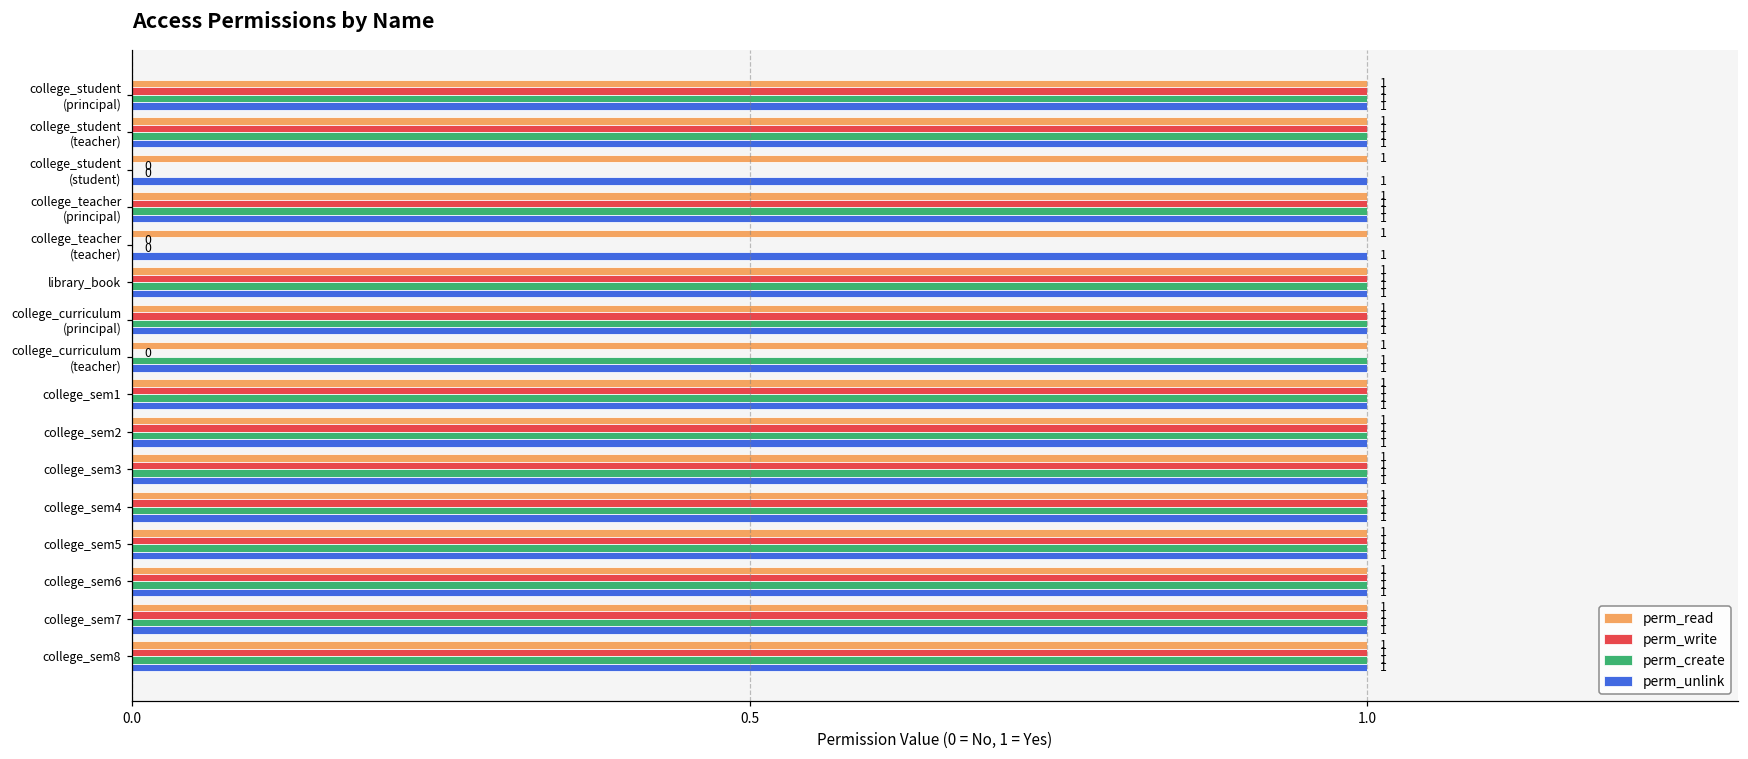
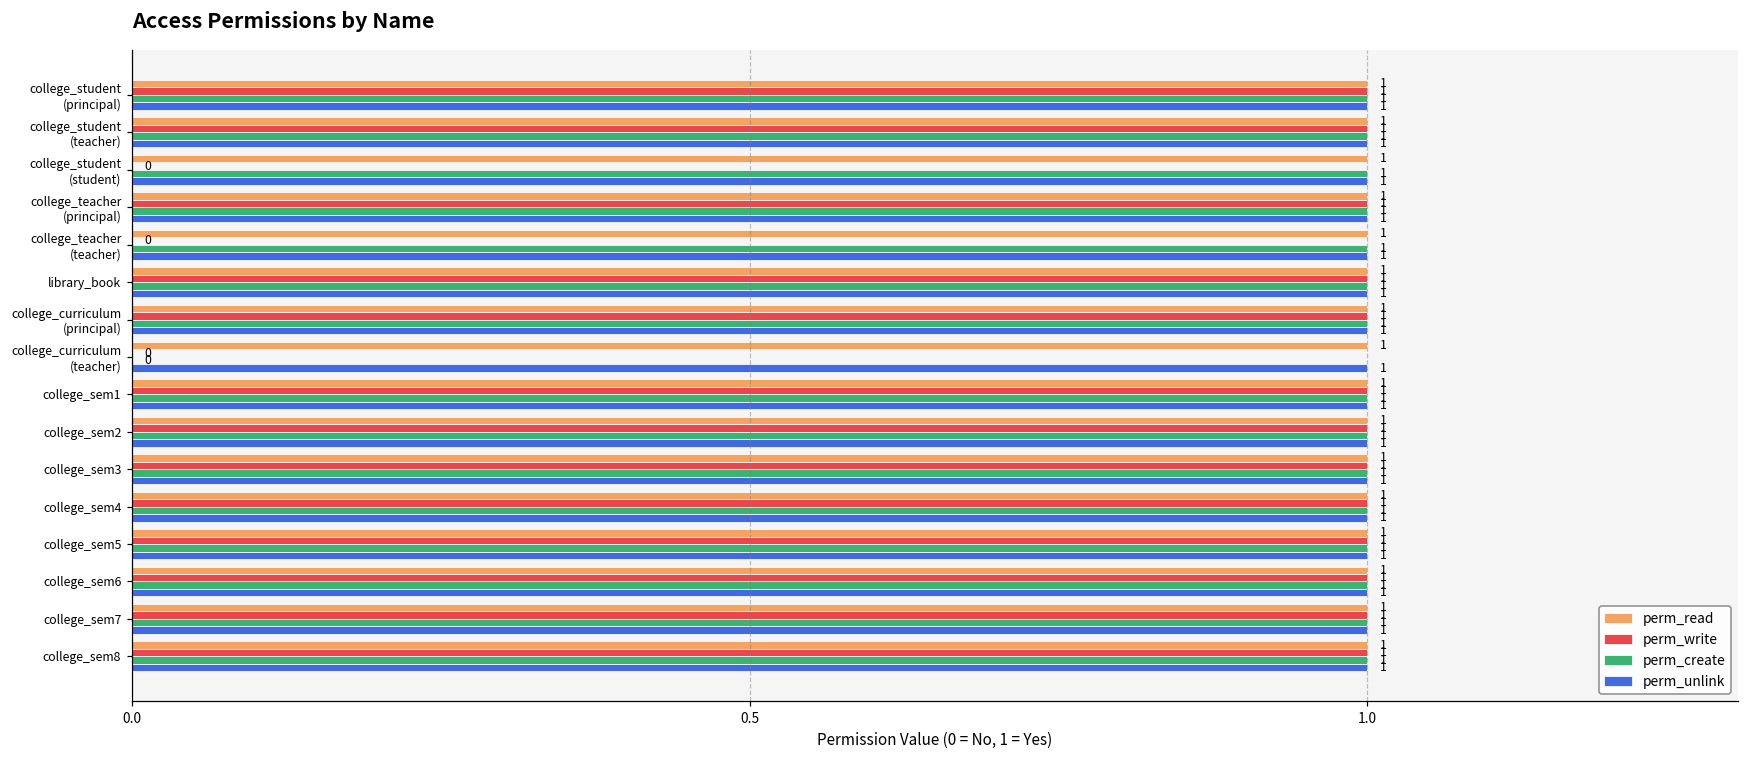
perm_create, college_student (student): 0 -> 1
perm_create, college_teacher (teacher): 0 -> 1
perm_create, college_curriculum (teacher): 1 -> 0
